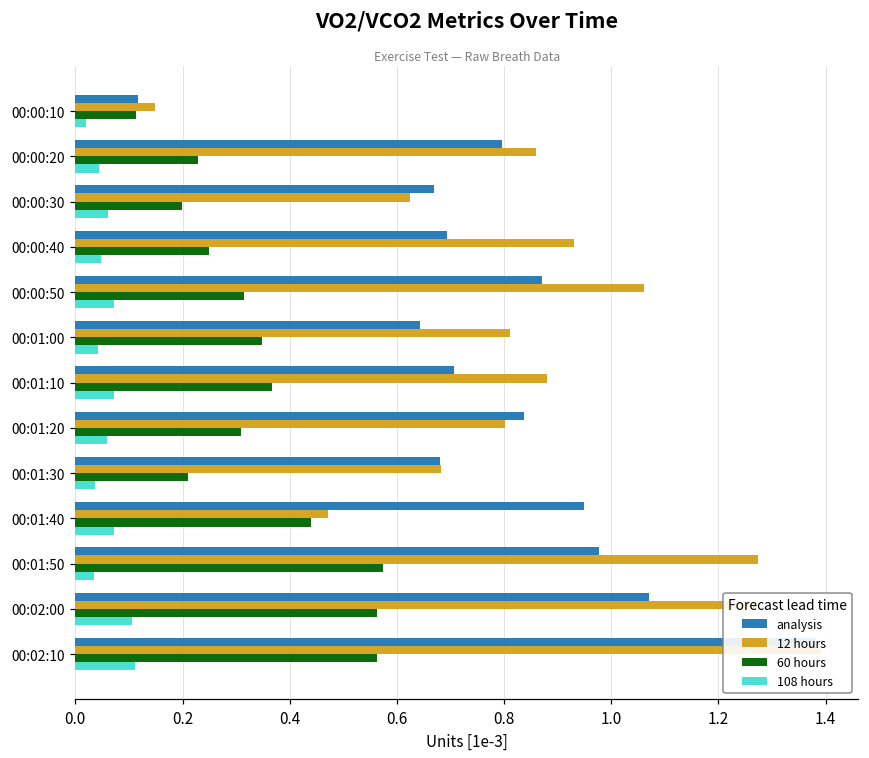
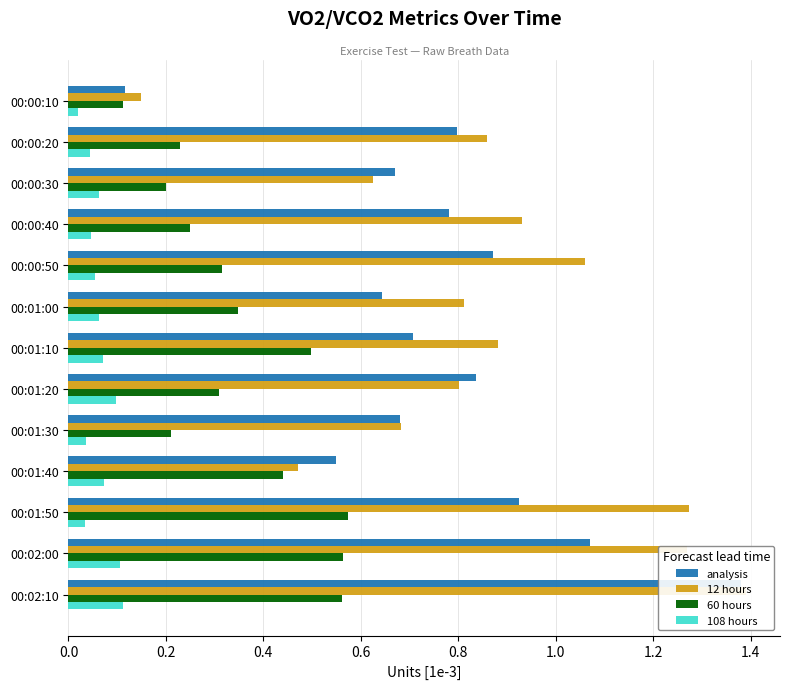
analysis, 00:00:40: 0.69 -> 0.78
108 hours, 00:00:50: 0.07 -> 0.05
108 hours, 00:01:00: 0.04 -> 0.06
60 hours, 00:01:10: 0.37 -> 0.50
108 hours, 00:01:20: 0.06 -> 0.10
analysis, 00:01:40: 0.95 -> 0.55
analysis, 00:01:50: 0.98 -> 0.93
